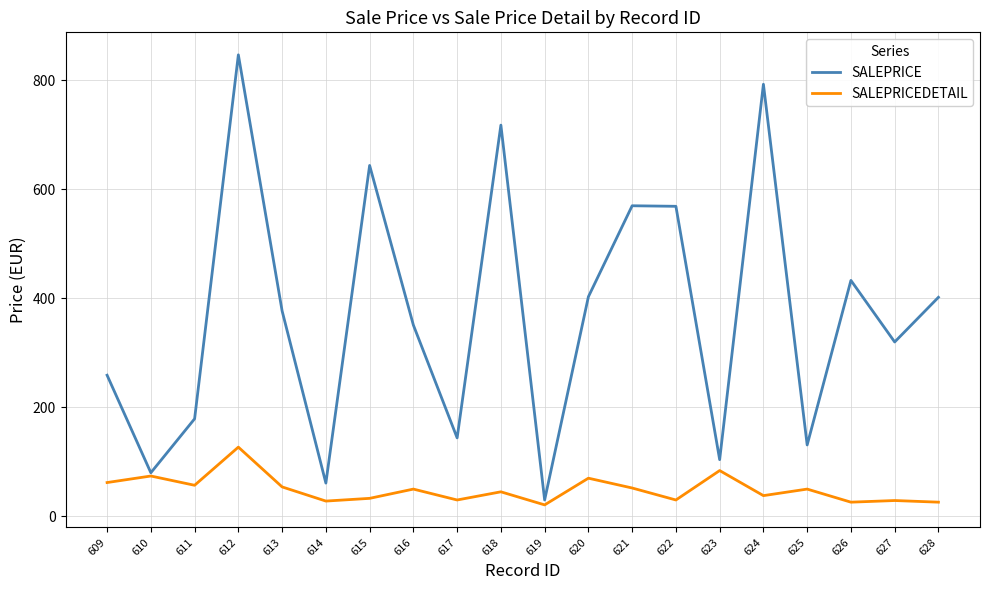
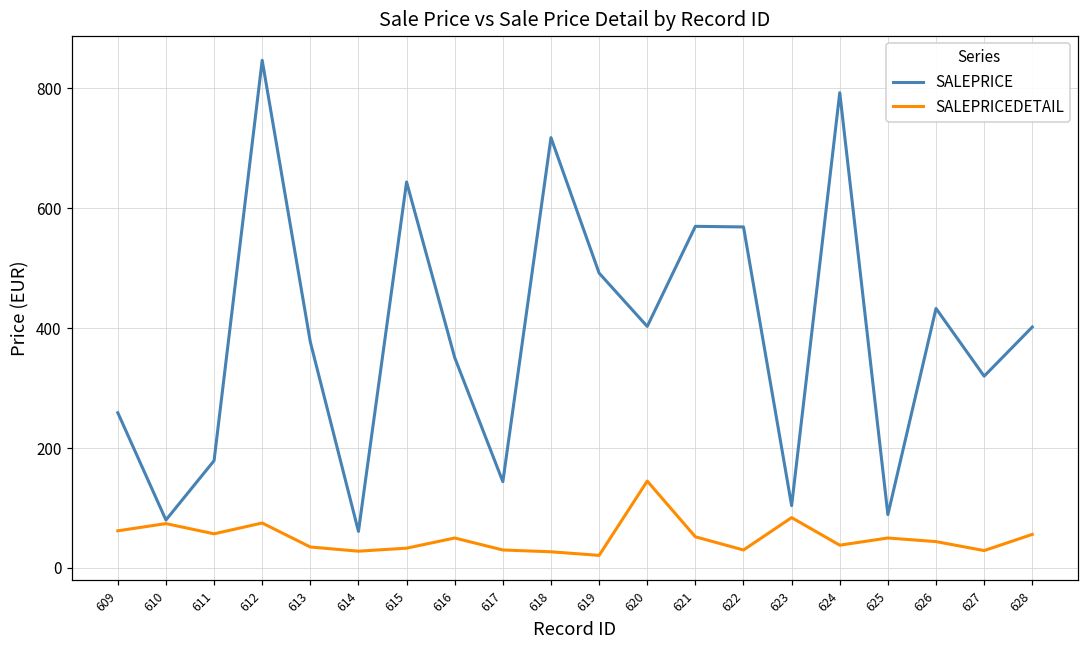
SALEPRICEDETAIL, 612: 130 -> 80
SALEPRICEDETAIL, 613: 50 -> 40
SALEPRICEDETAIL, 618: 50 -> 30
SALEPRICE, 619: 30 -> 490
SALEPRICEDETAIL, 620: 70 -> 150
SALEPRICE, 625: 130 -> 90
SALEPRICEDETAIL, 626: 30 -> 40
SALEPRICEDETAIL, 628: 30 -> 60
